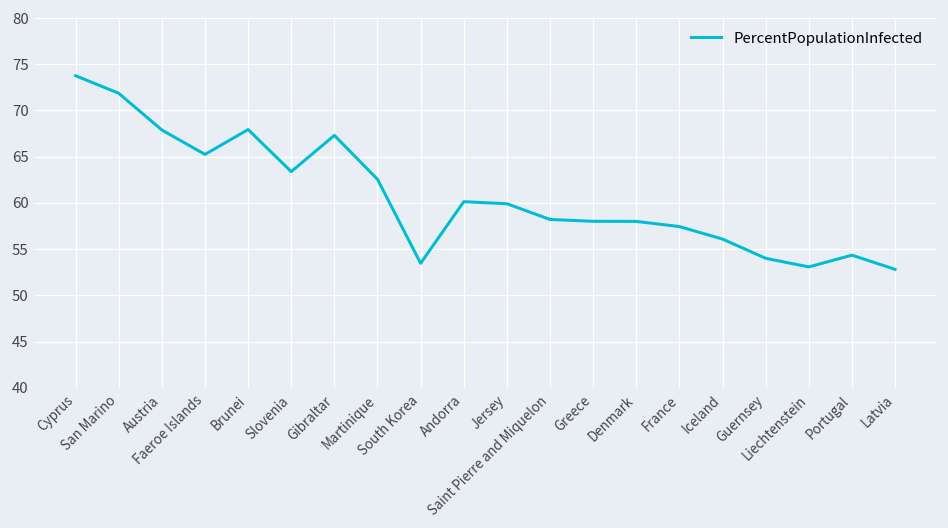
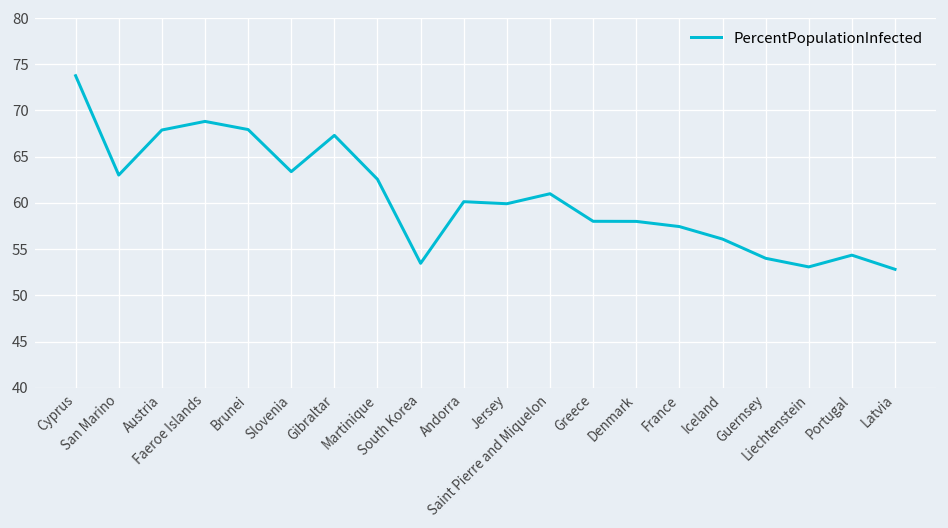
San Marino: 72 -> 63
Faeroe Islands: 65 -> 69
Saint Pierre and Miquelon: 58 -> 61
